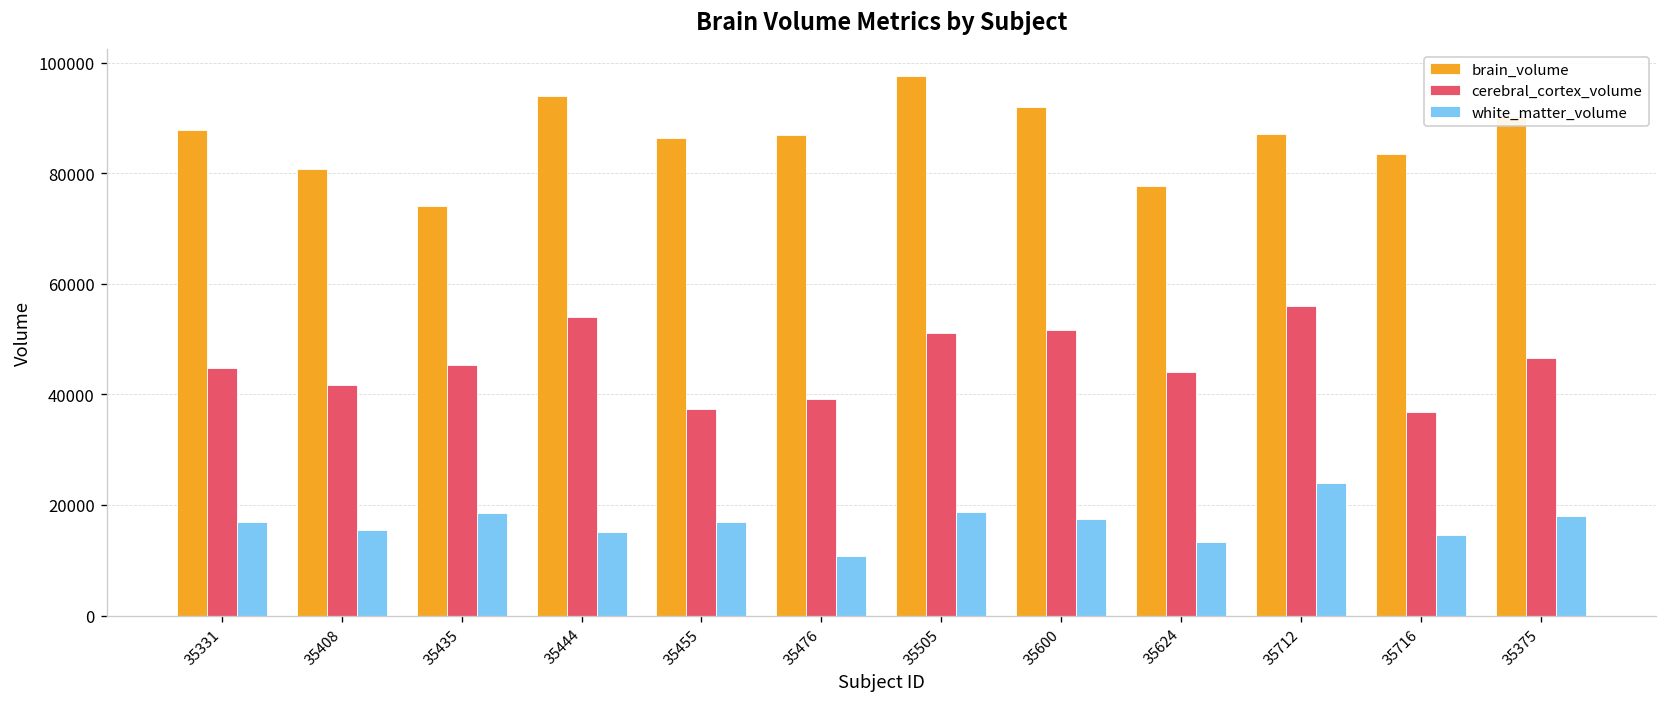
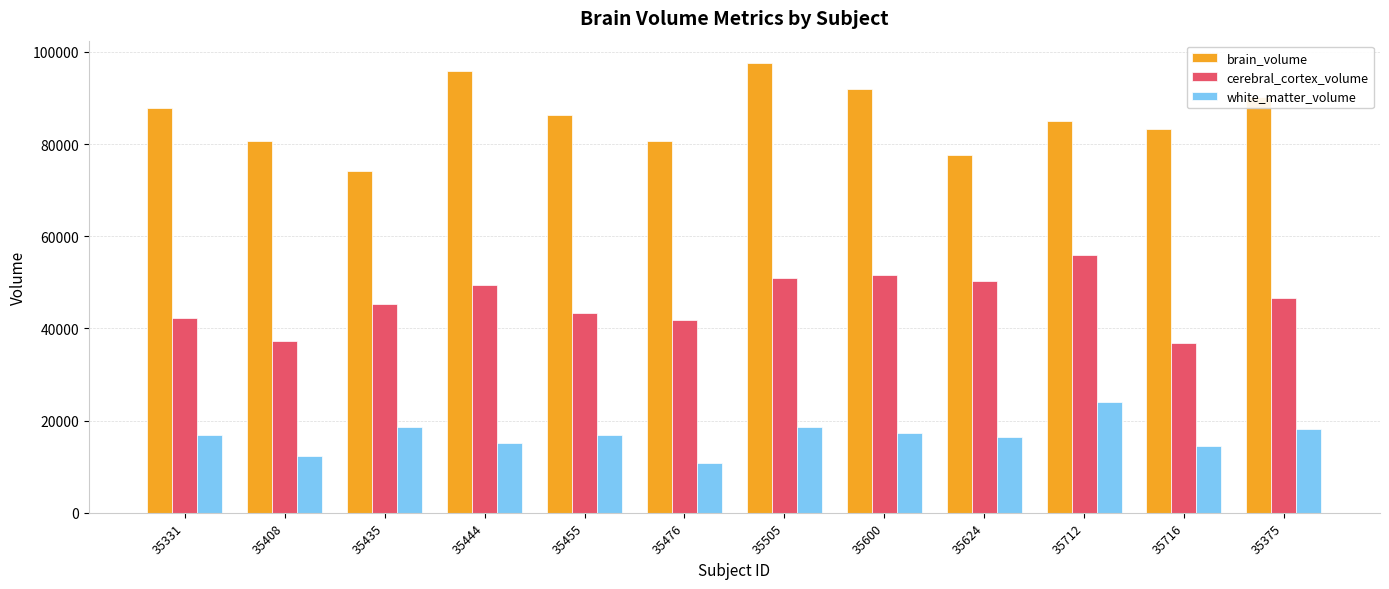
cerebral_cortex_volume, 35331: 45000 -> 42000
cerebral_cortex_volume, 35408: 42000 -> 37000
white_matter_volume, 35408: 15000 -> 12000
brain_volume, 35444: 94000 -> 96000
cerebral_cortex_volume, 35444: 54000 -> 49000
cerebral_cortex_volume, 35455: 37000 -> 43000
brain_volume, 35476: 87000 -> 81000
cerebral_cortex_volume, 35476: 39000 -> 42000
cerebral_cortex_volume, 35624: 44000 -> 50000
white_matter_volume, 35624: 13000 -> 16000
brain_volume, 35712: 87000 -> 85000
